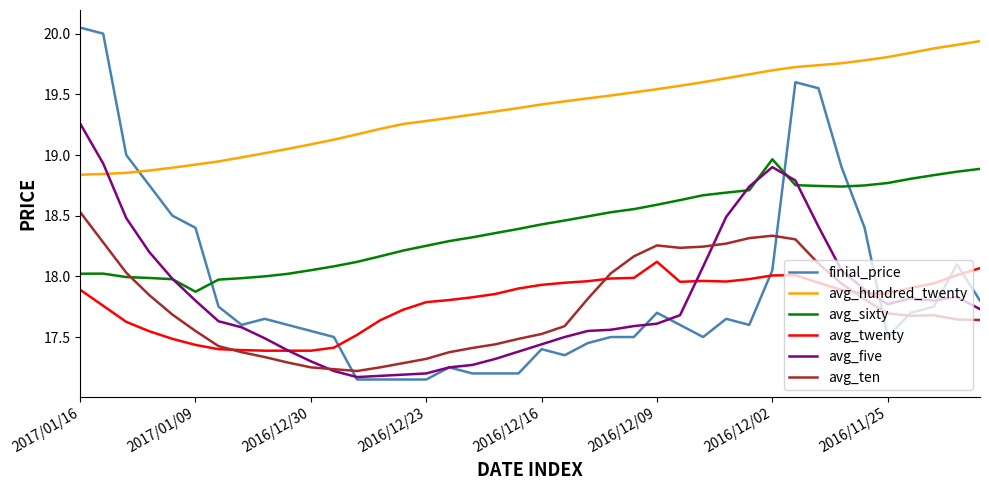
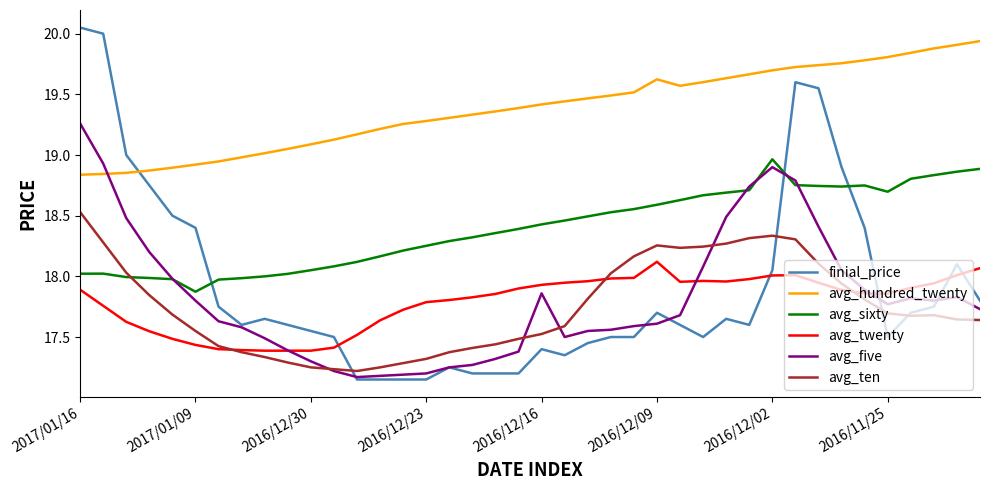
avg_five, 2016/12/16: 17.44 -> 17.86
avg_hundred_twenty, 2016/12/09: 19.54 -> 19.62
avg_sixty, 2016/11/25: 18.77 -> 18.70
